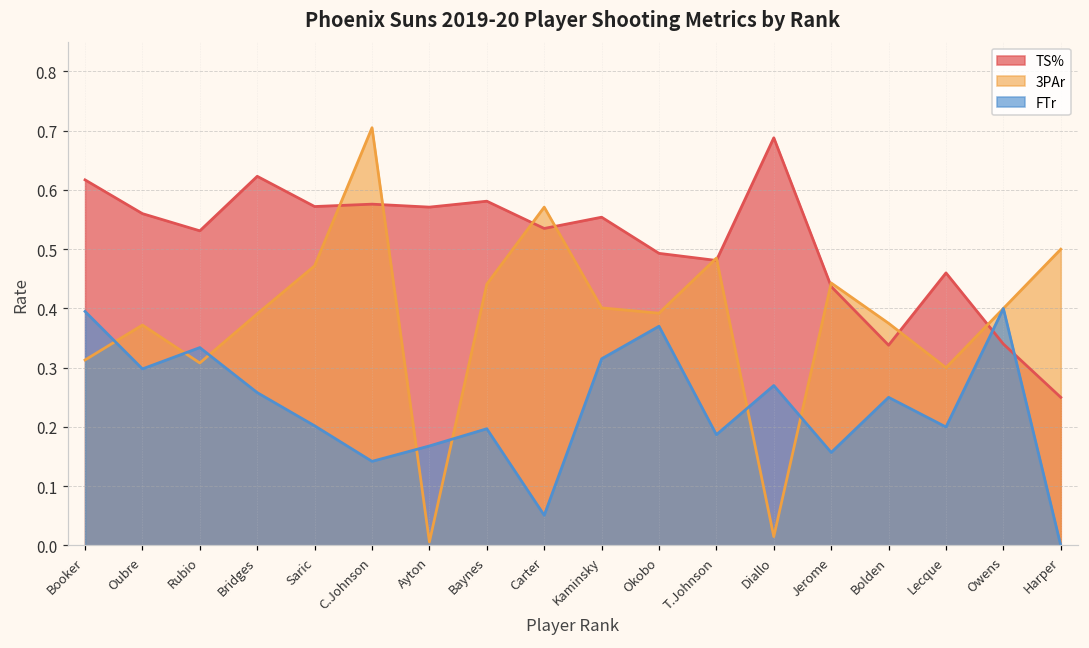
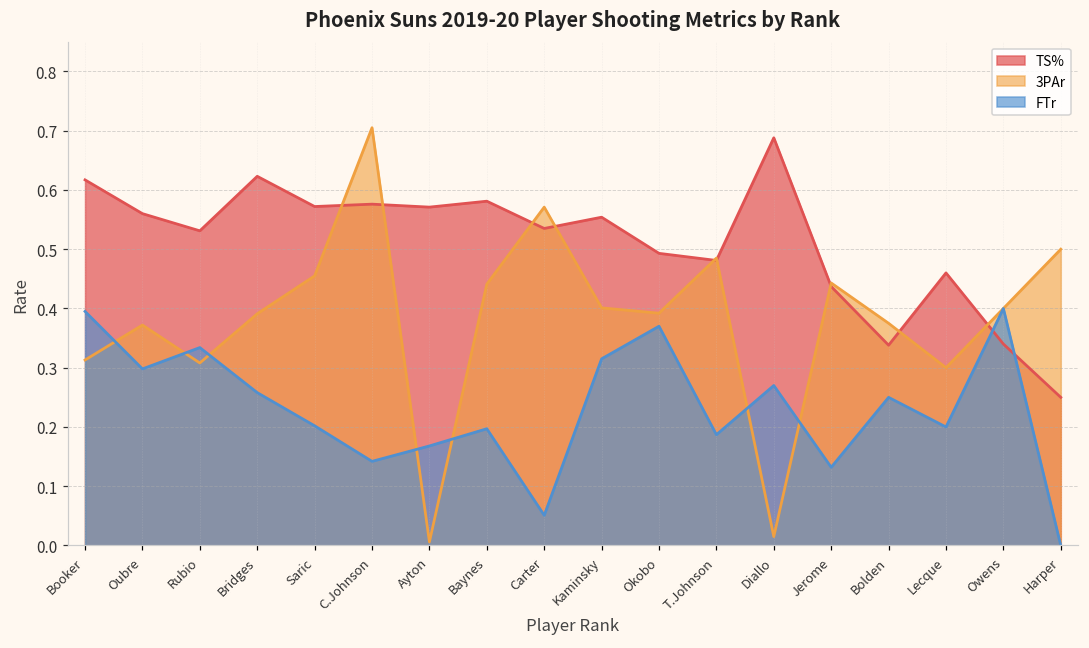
3PAr, Saric: 0.47 -> 0.46
FTr, Jerome: 0.16 -> 0.13
